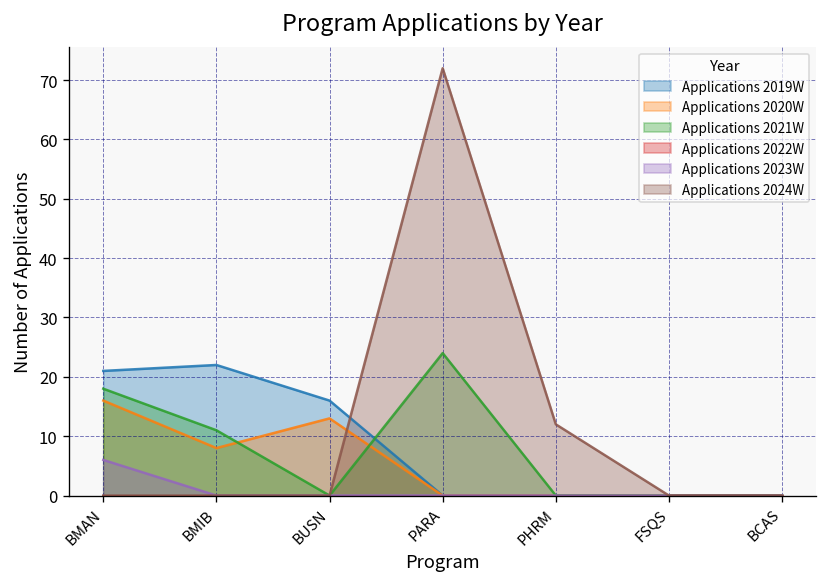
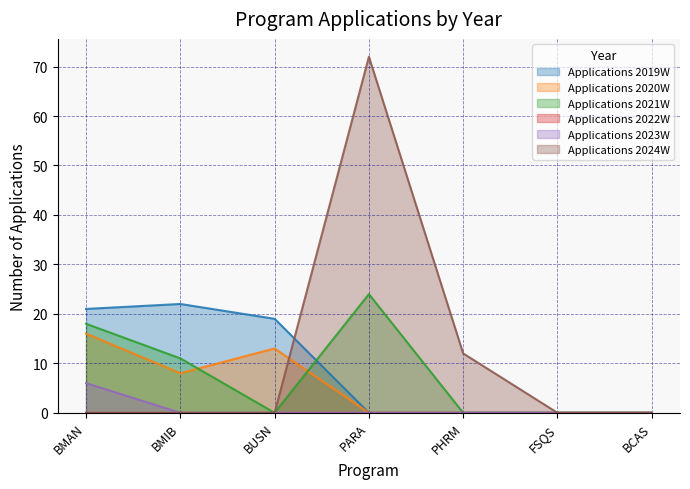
Applications 2019W, BUSN: 16 -> 19
